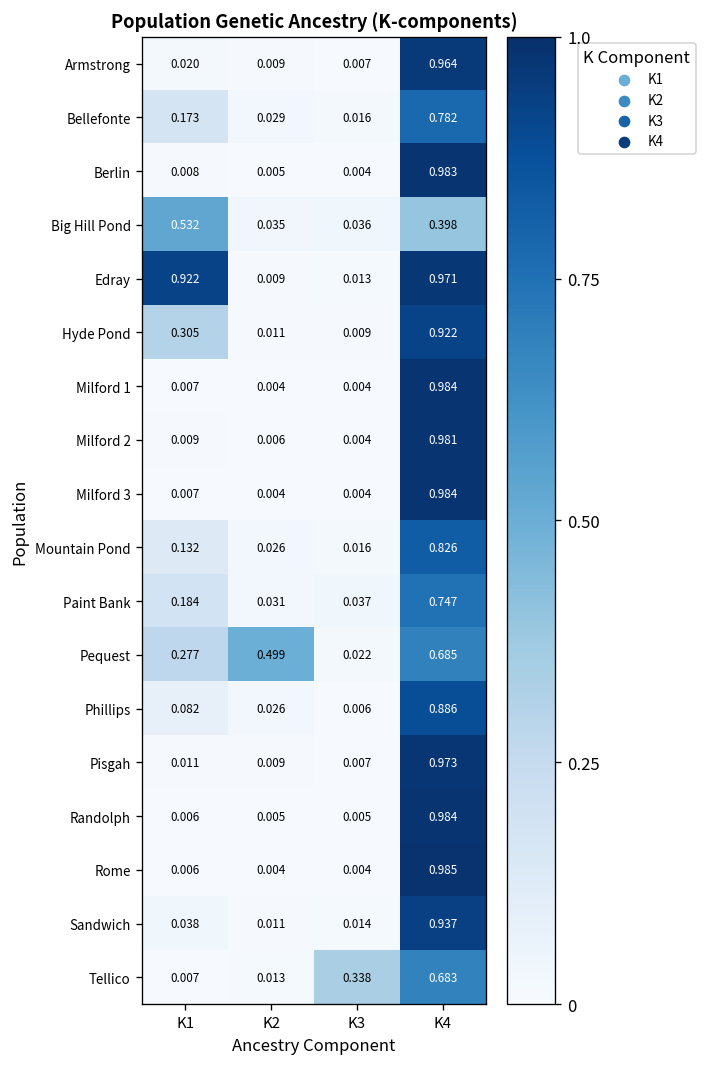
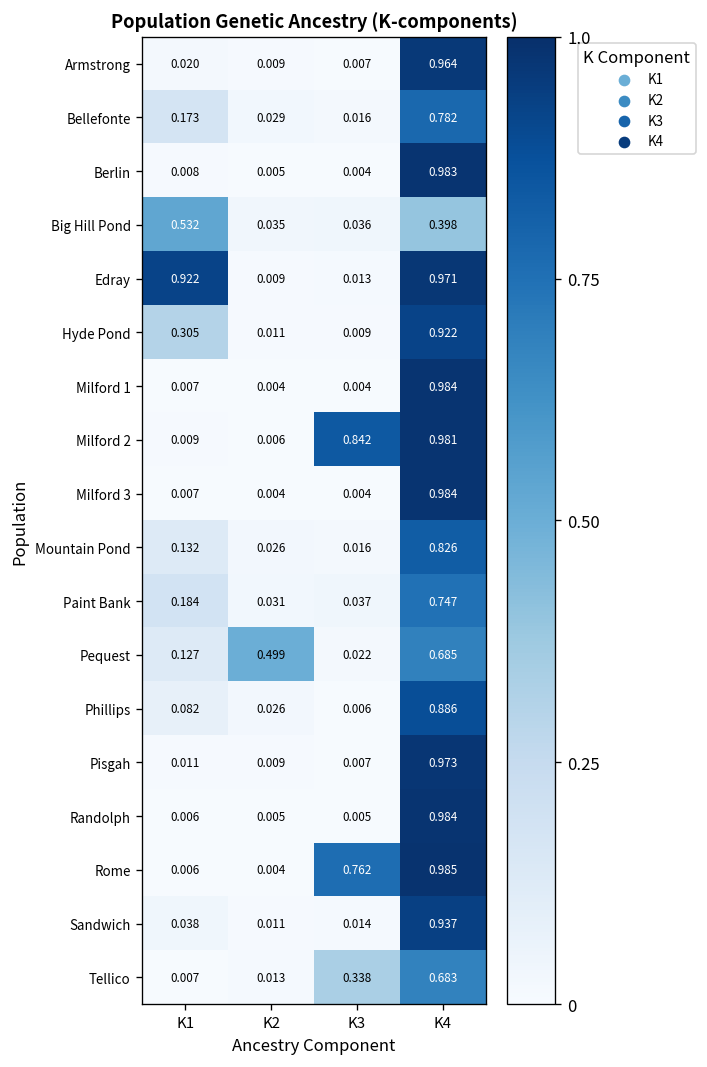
Milford 2, K3: 0.004 -> 0.842
Pequest, K1: 0.277 -> 0.127
Rome, K3: 0.004 -> 0.762
